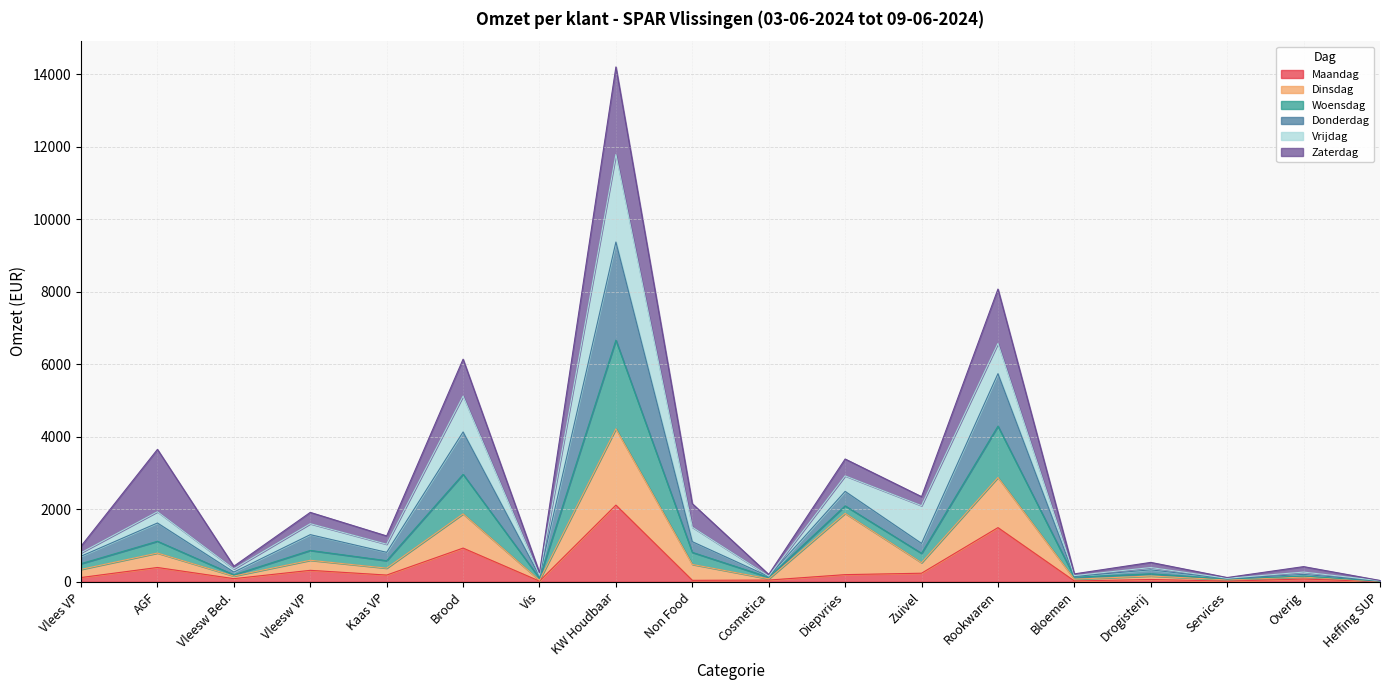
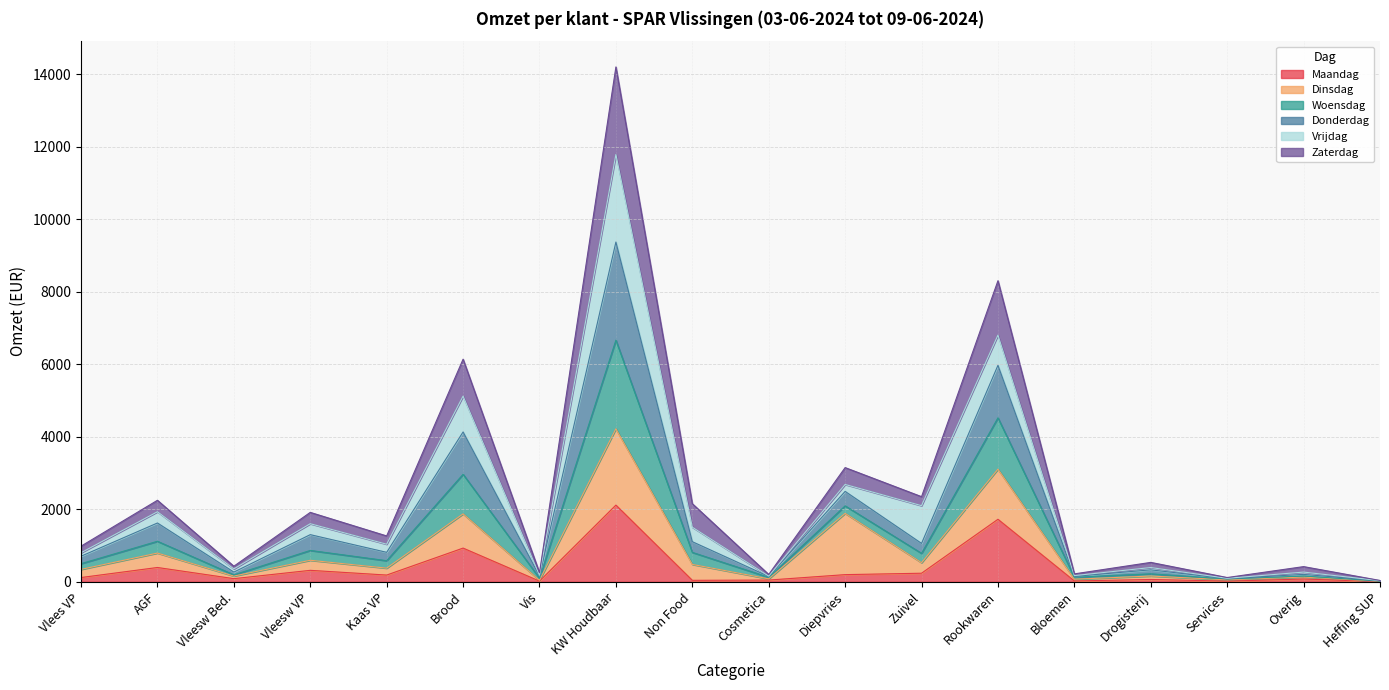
Zaterdag, AGF: 1700 -> 300
Vrijdag, Diepvries: 400 -> 200
Maandag, Rookwaren: 1500 -> 1700
